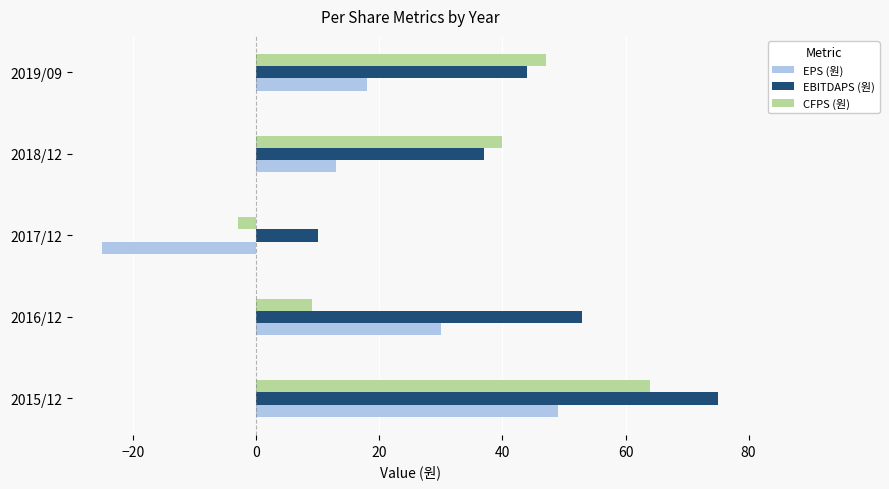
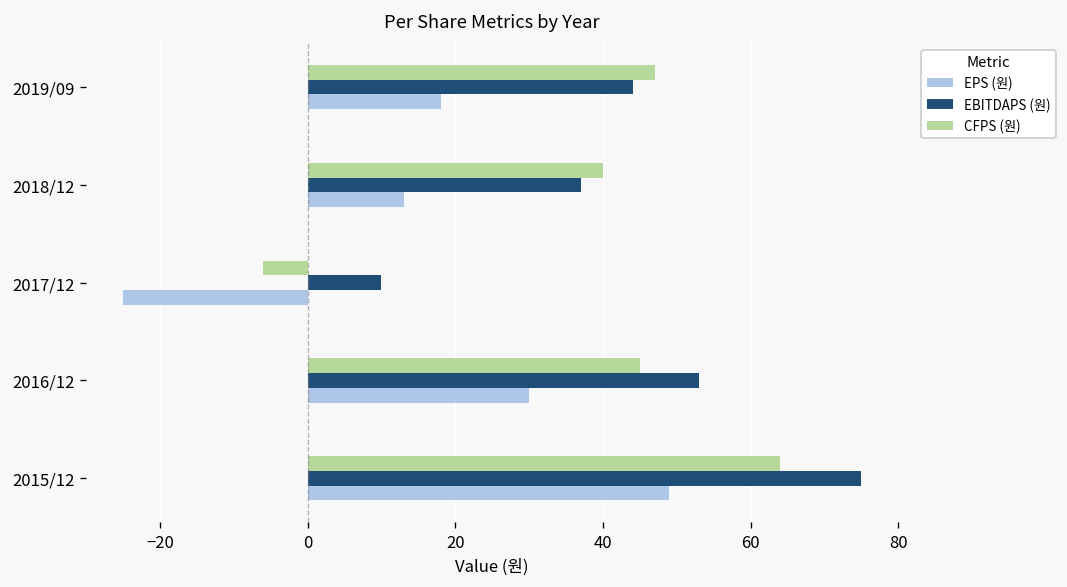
CFPS (원), 2017/12: -3 -> -6
CFPS (원), 2016/12: 9 -> 45
